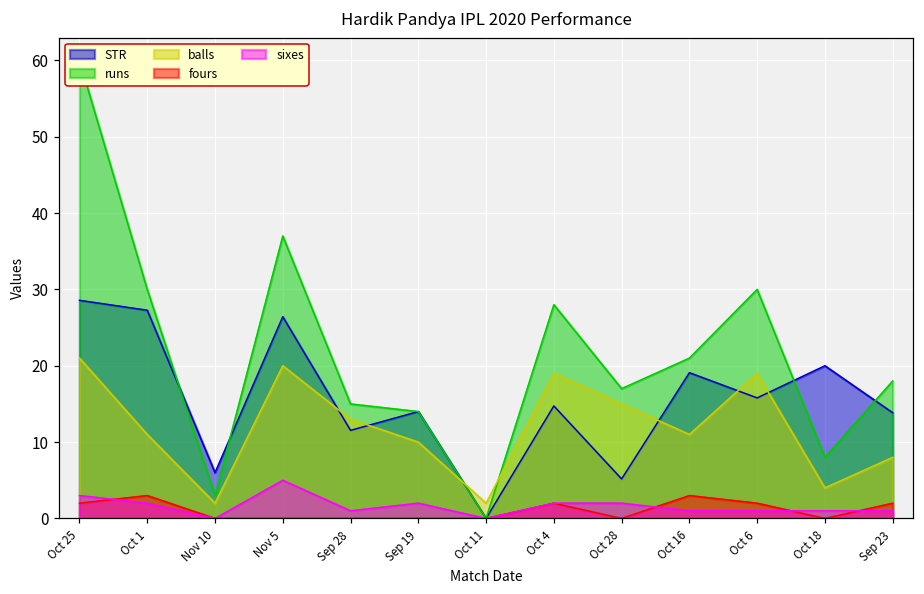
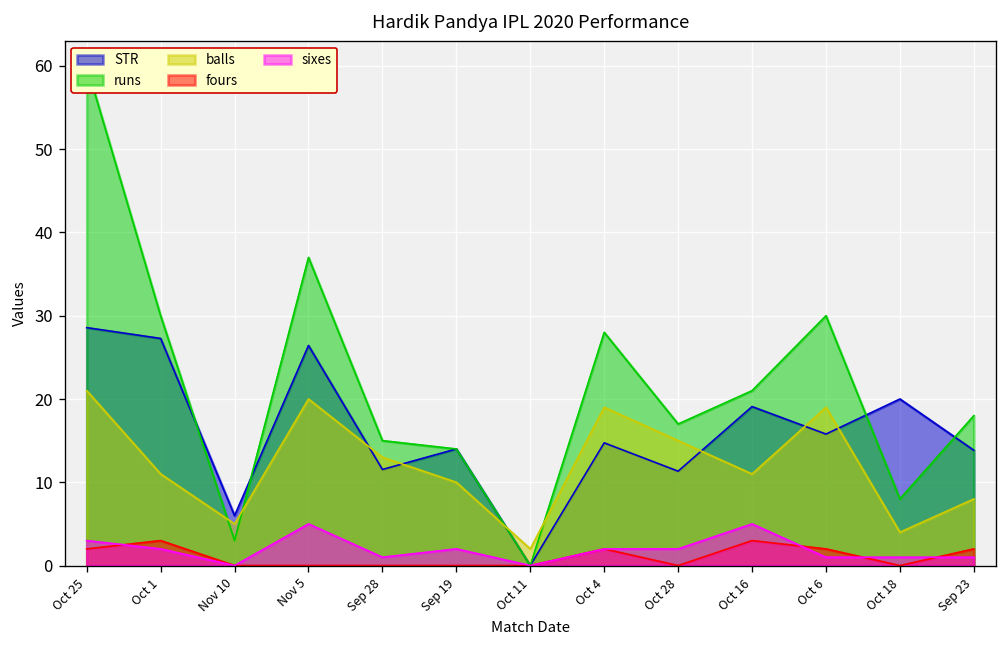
balls, Nov 10: 2 -> 5
STR, Oct 28: 5 -> 11
sixes, Oct 16: 1 -> 5
